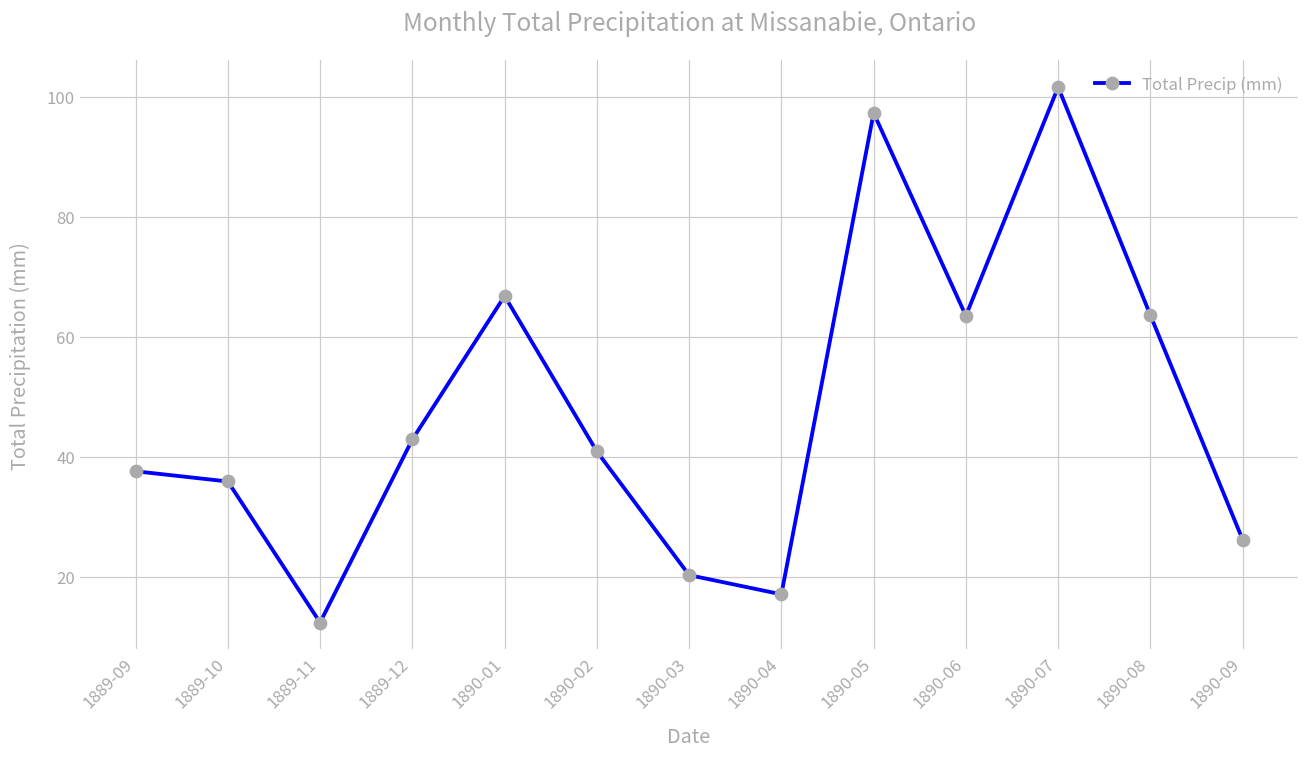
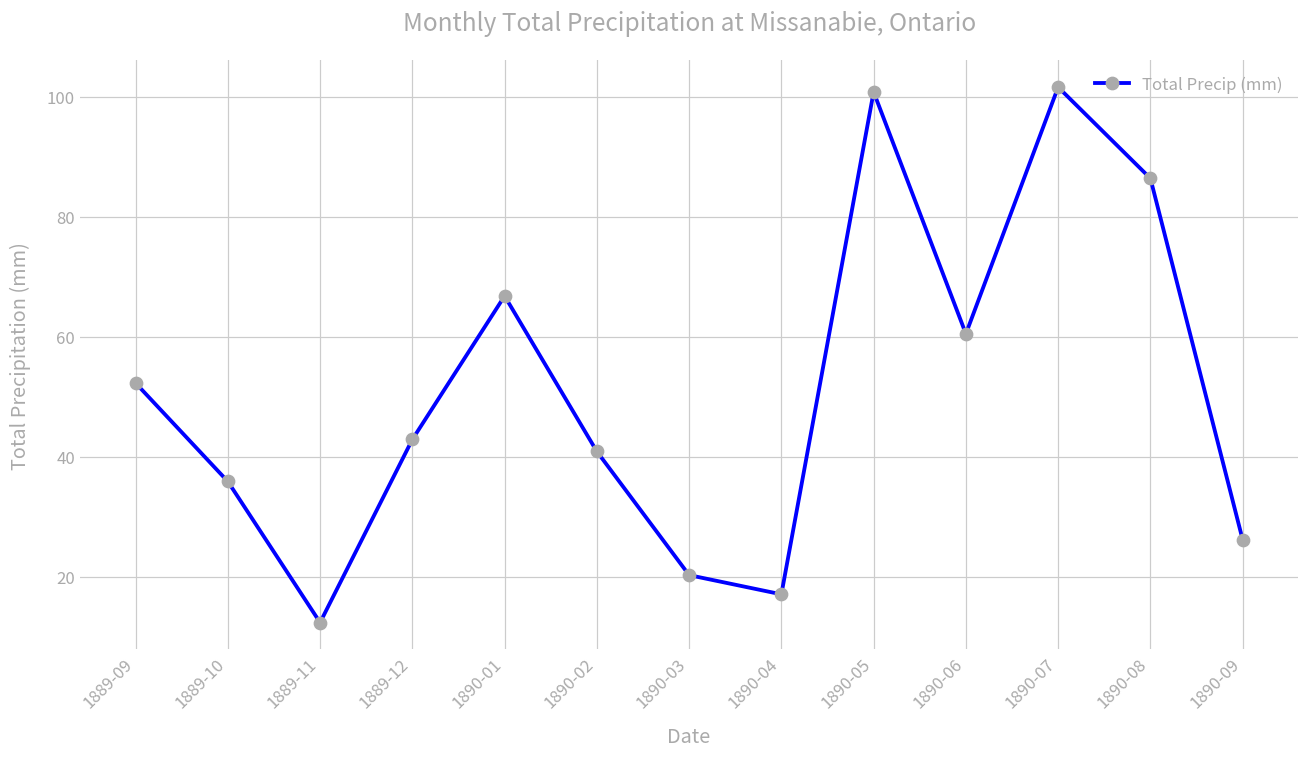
1889-09: 38 -> 52
1890-05: 97 -> 101
1890-06: 64 -> 61
1890-08: 64 -> 86
